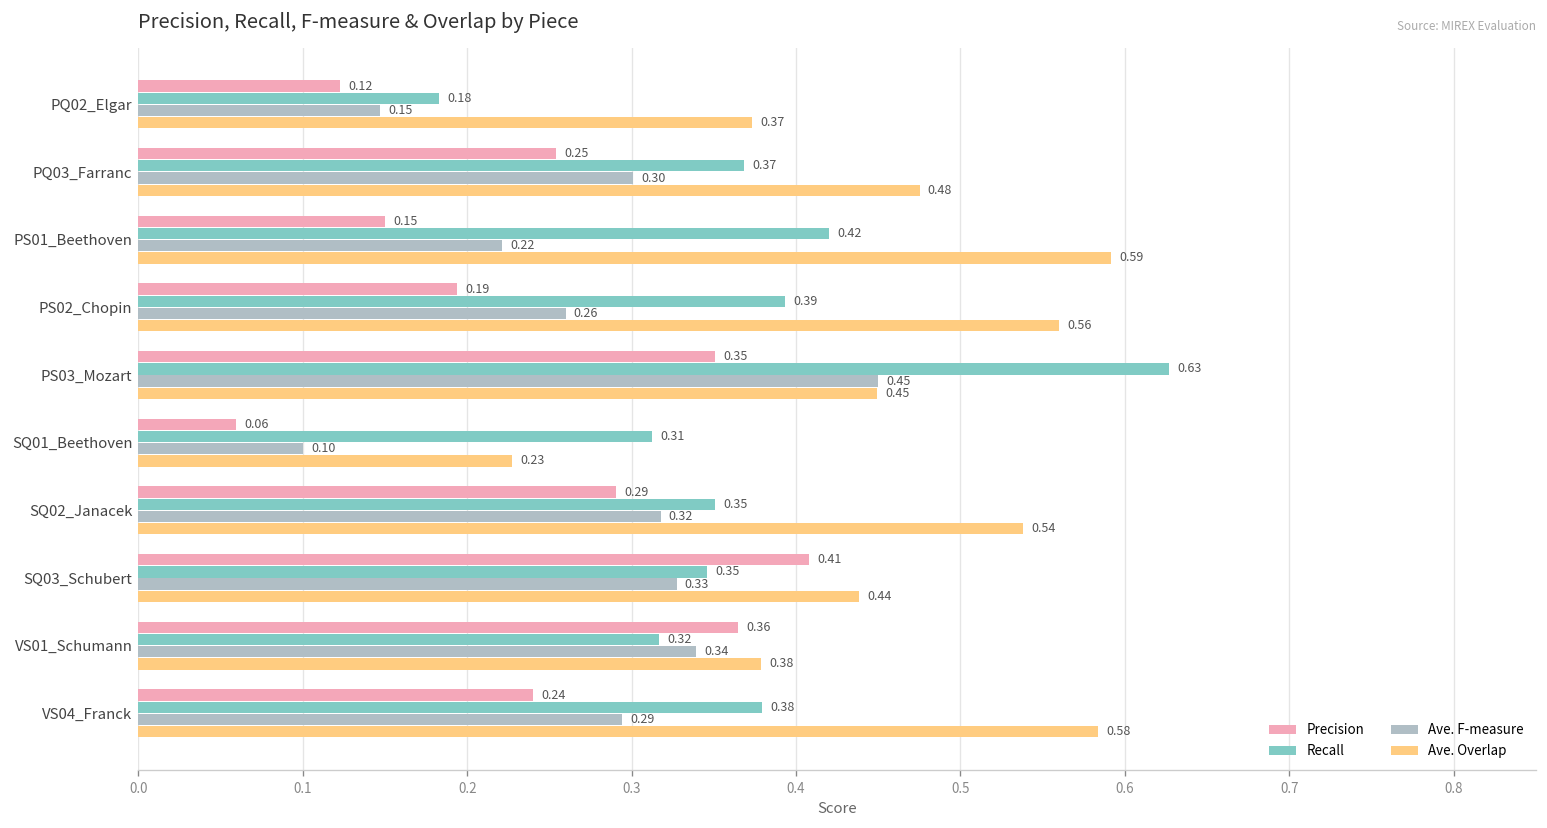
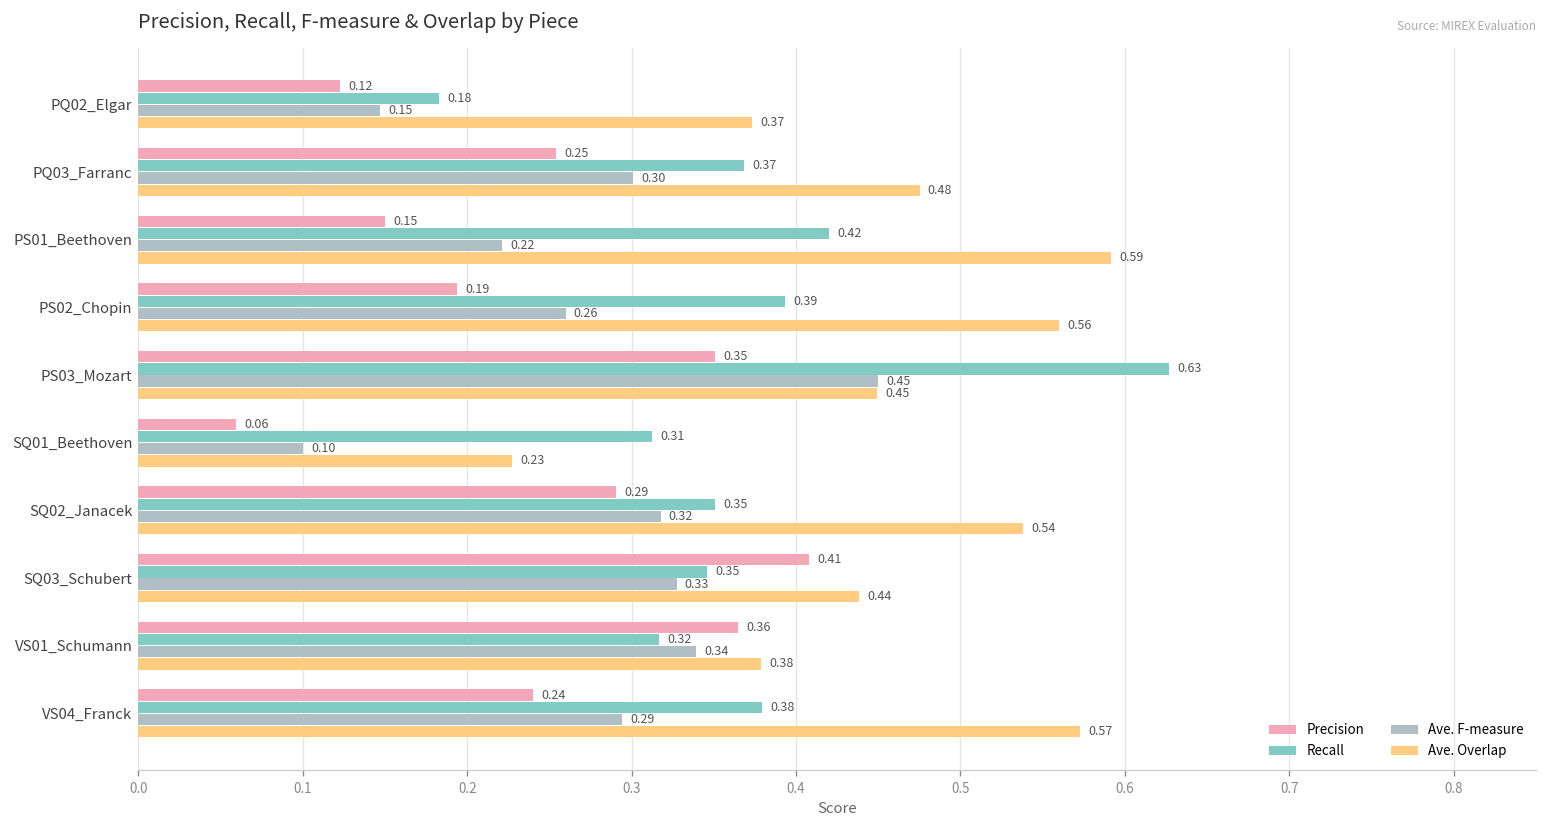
Ave. Overlap, VS04_Franck: 0.58 -> 0.57
